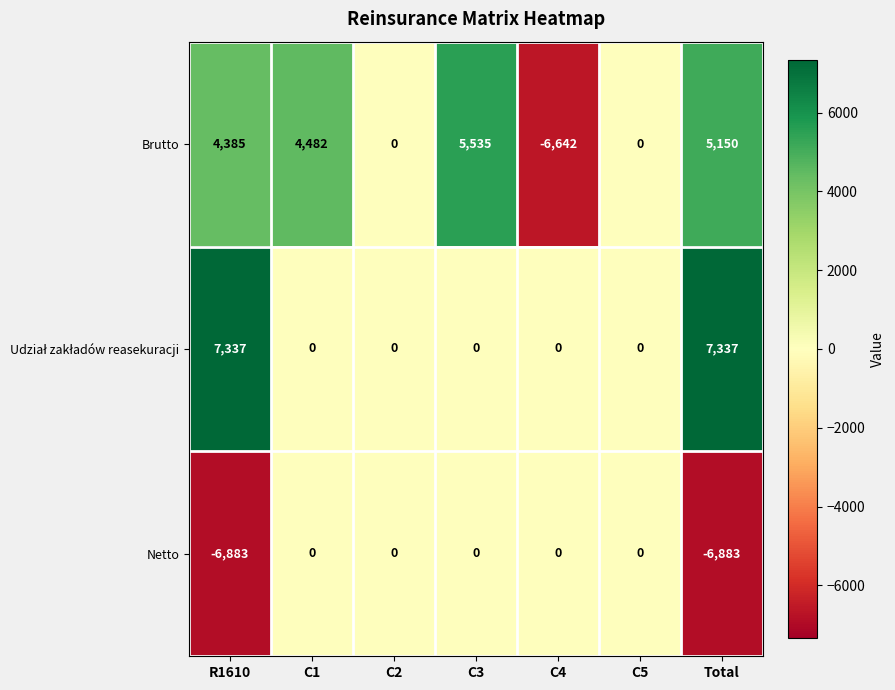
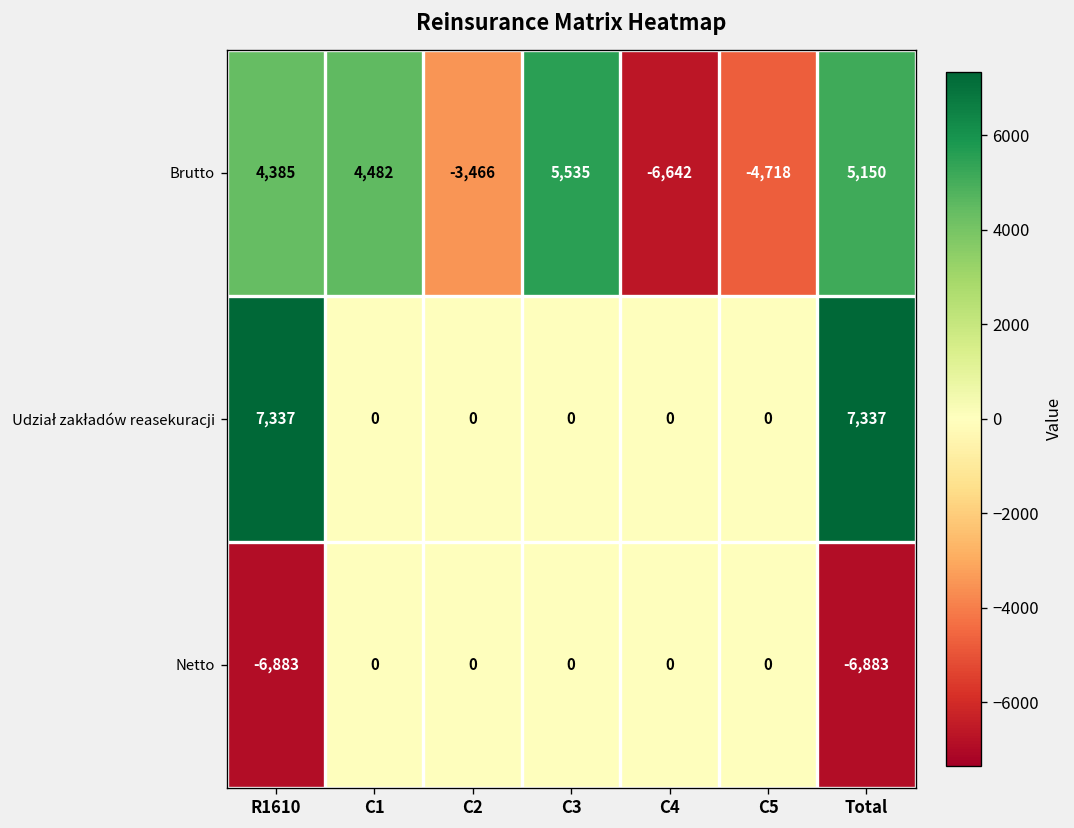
Brutto, C2: 0 -> -3,466
Brutto, C5: 0 -> -4,718
